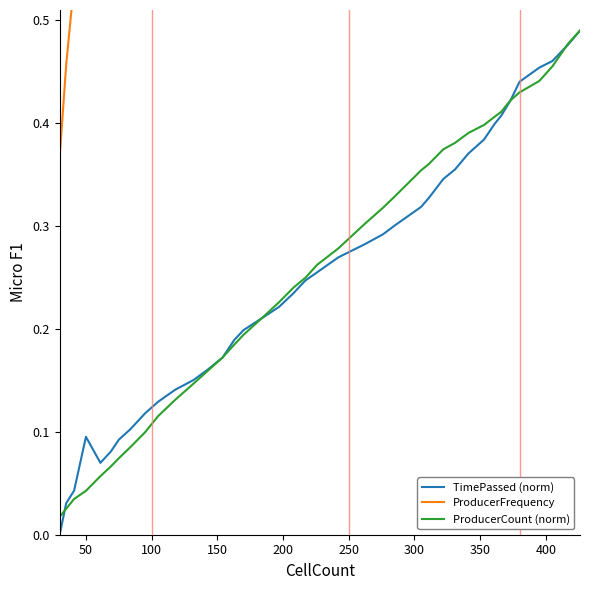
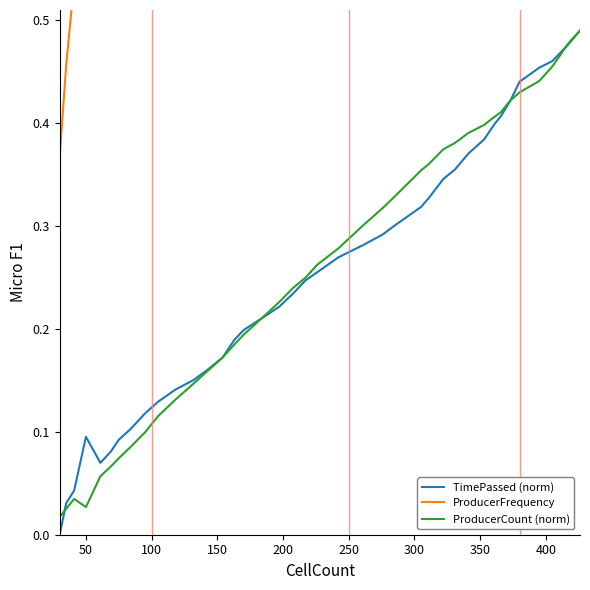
ProducerCount (norm), 50: 0.043 -> 0.027
